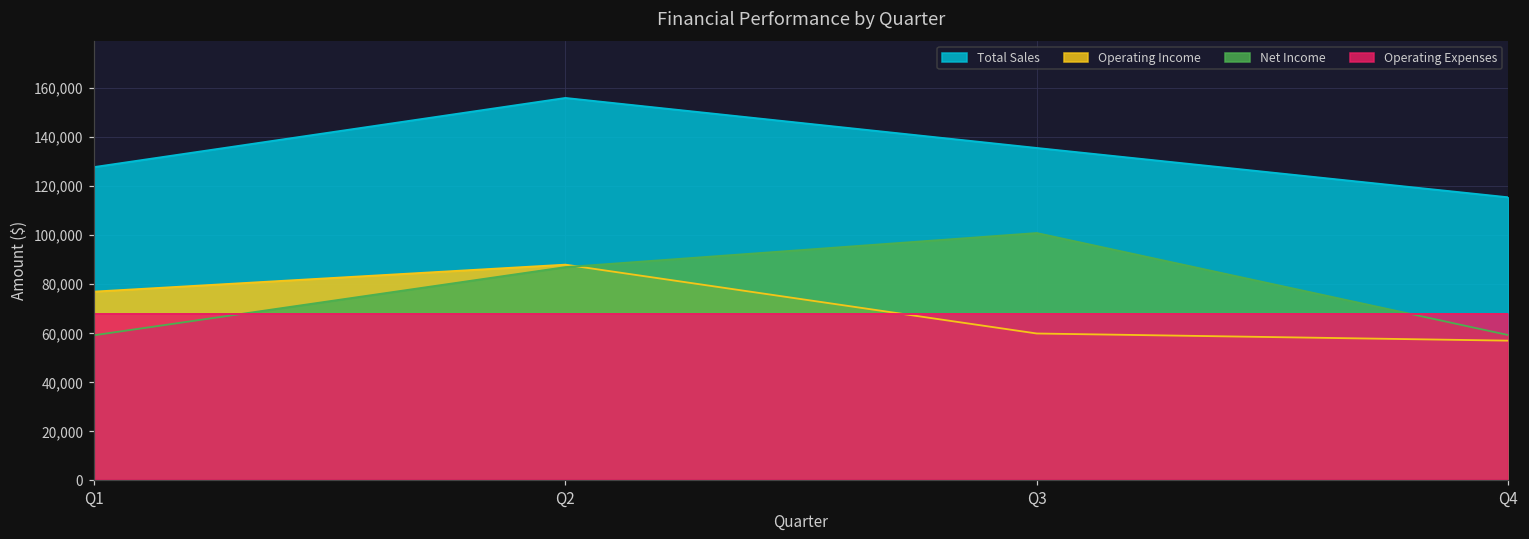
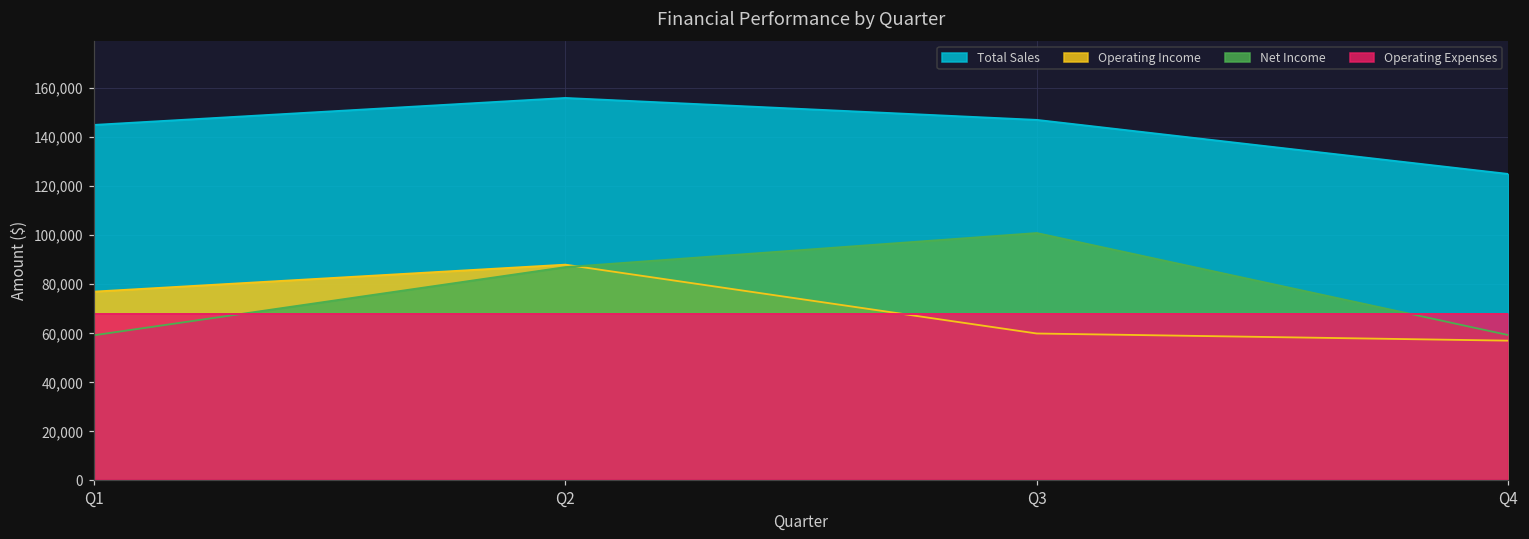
Total Sales, Q1: 128,000 -> 145,000
Total Sales, Q3: 136,000 -> 147,000
Total Sales, Q4: 115,000 -> 125,000
